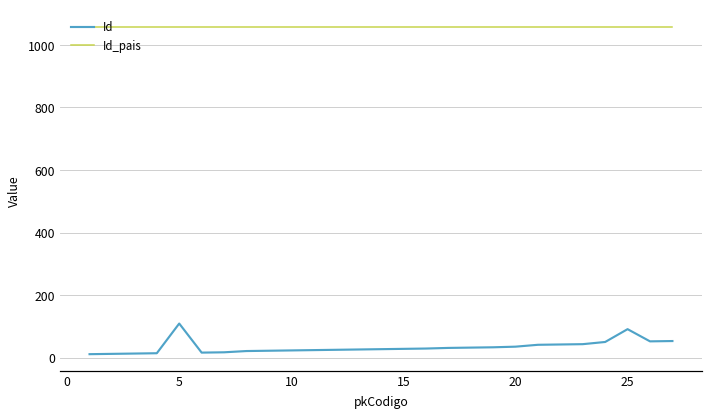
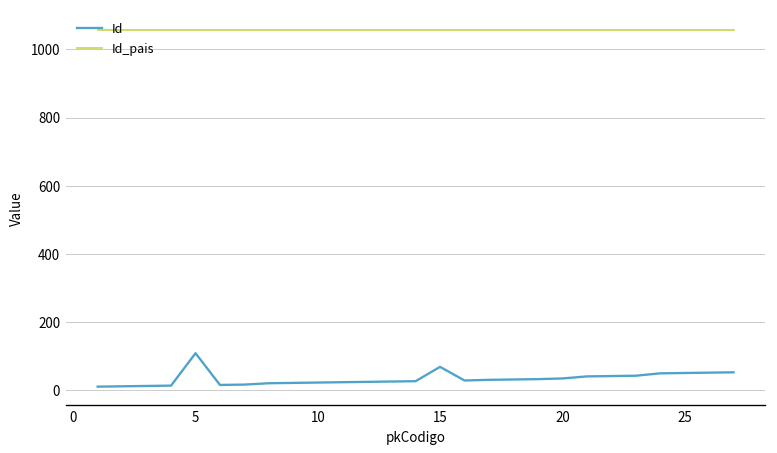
Id, 15: 30 -> 70
Id, 25: 90 -> 50
